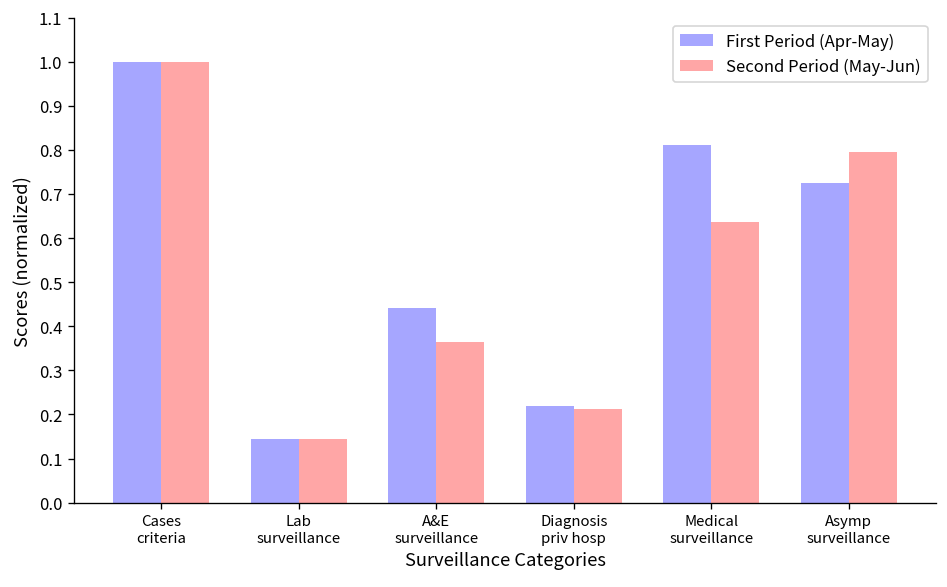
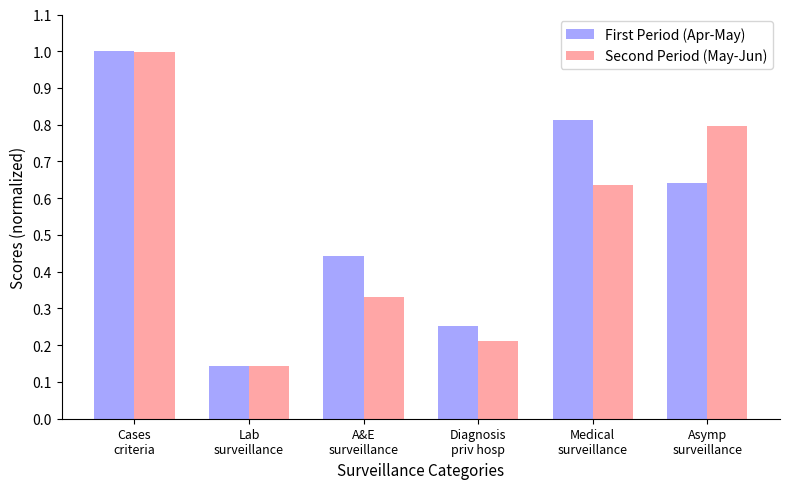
Second Period (May-Jun), A&E surveillance: 0.36 -> 0.33
First Period (Apr-May), Diagnosis priv hosp: 0.22 -> 0.25
First Period (Apr-May), Asymp surveillance: 0.73 -> 0.64
